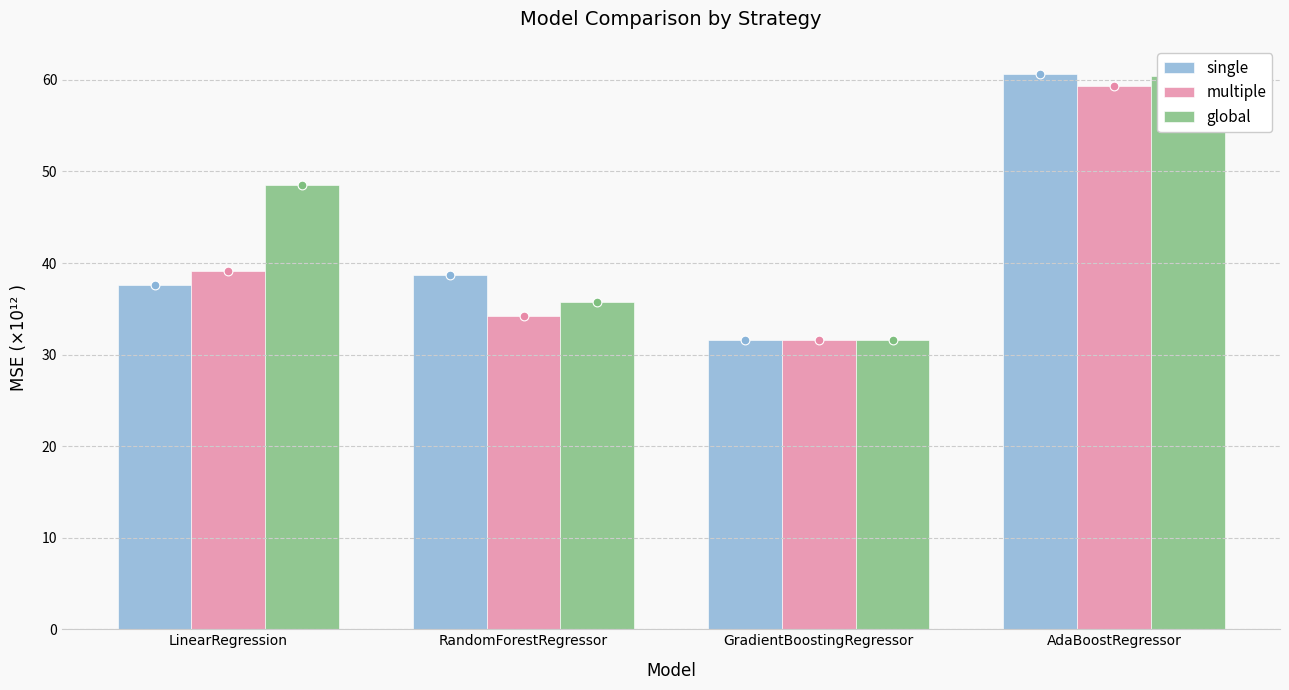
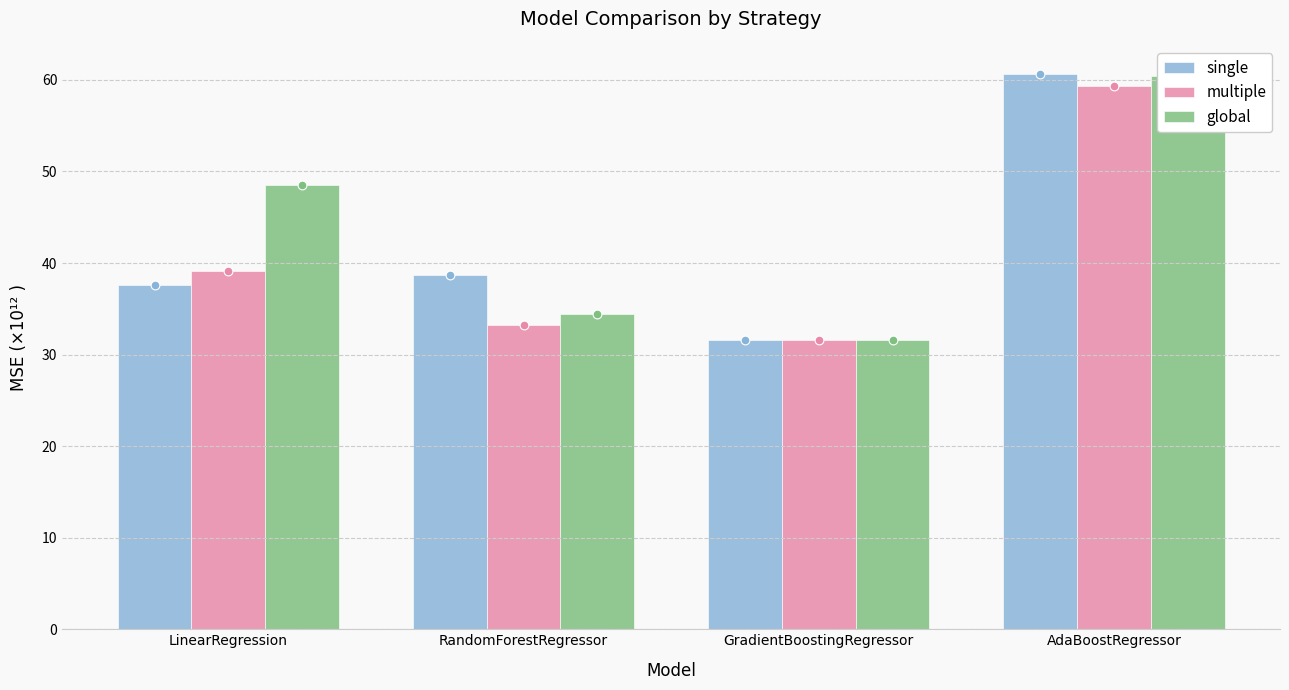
multiple, RandomForestRegressor: 34 -> 33
global, RandomForestRegressor: 36 -> 34
